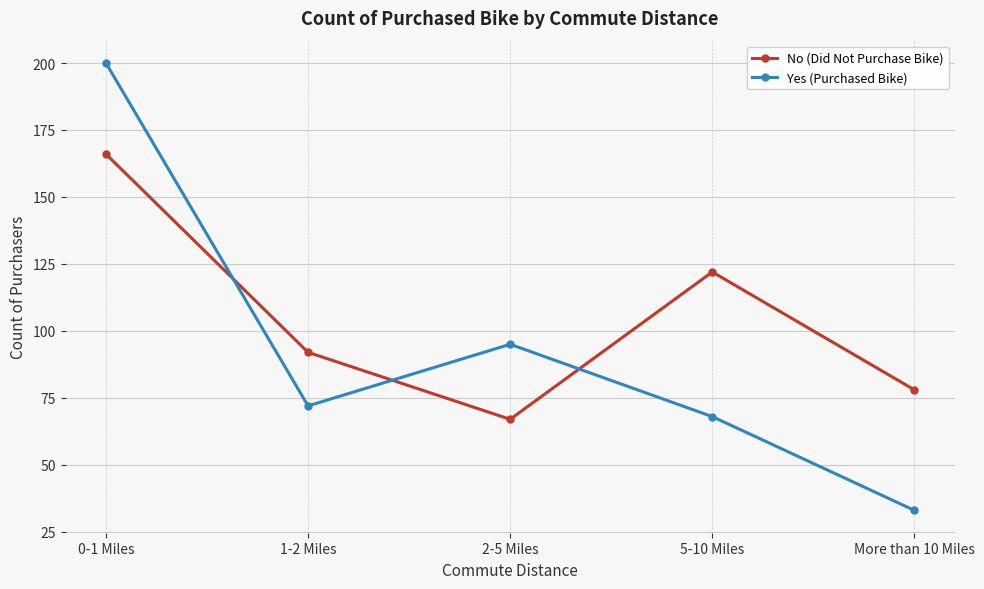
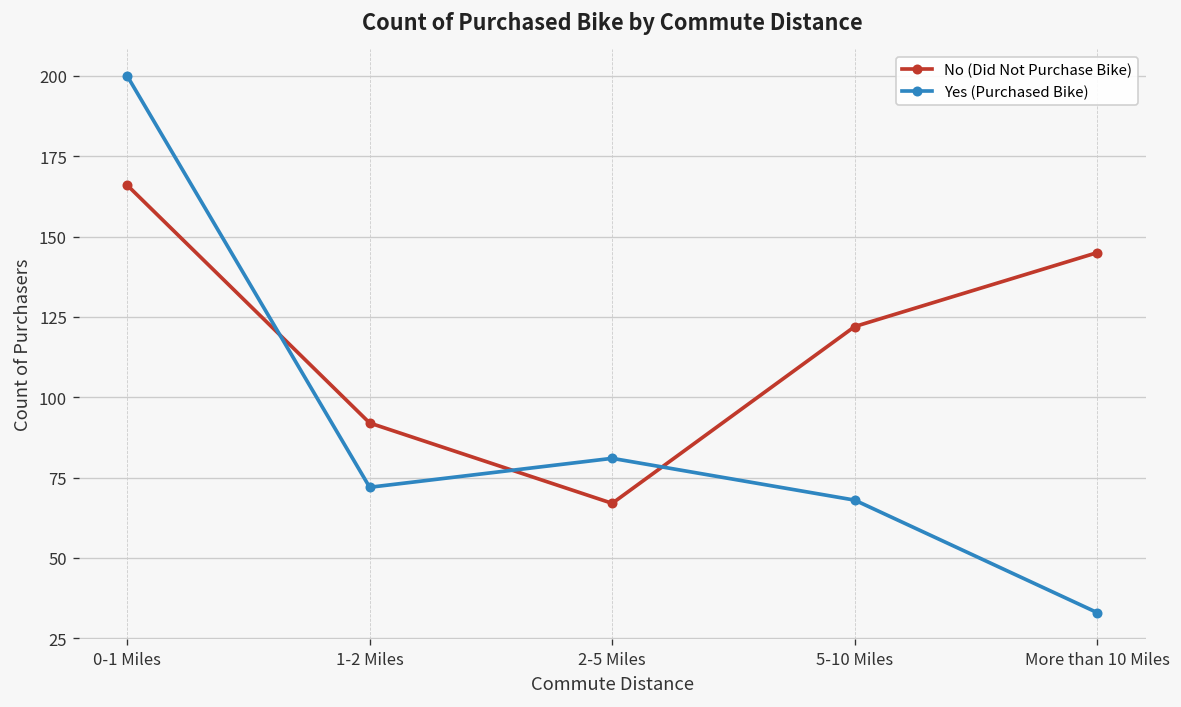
Yes (Purchased Bike), 2-5 Miles: 95 -> 81
No (Did Not Purchase Bike), More than 10 Miles: 78 -> 145
